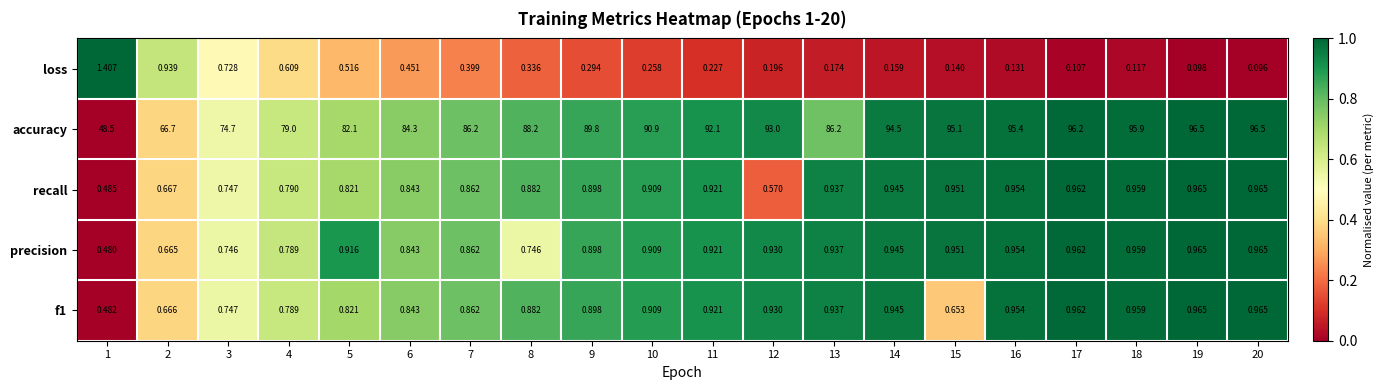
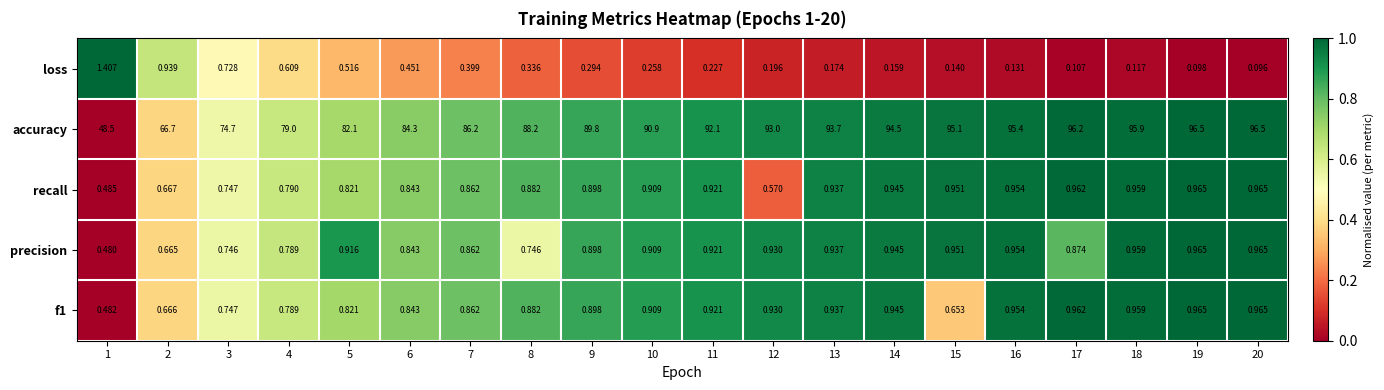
accuracy, 13: 86.2 -> 93.7
precision, 17: 0.962 -> 0.874
